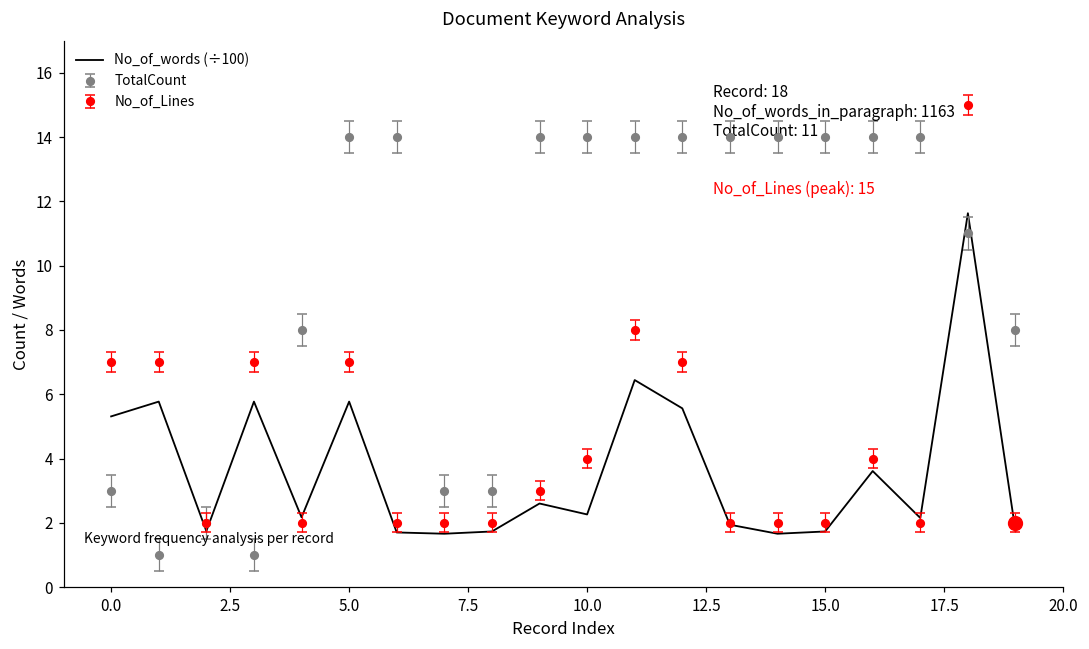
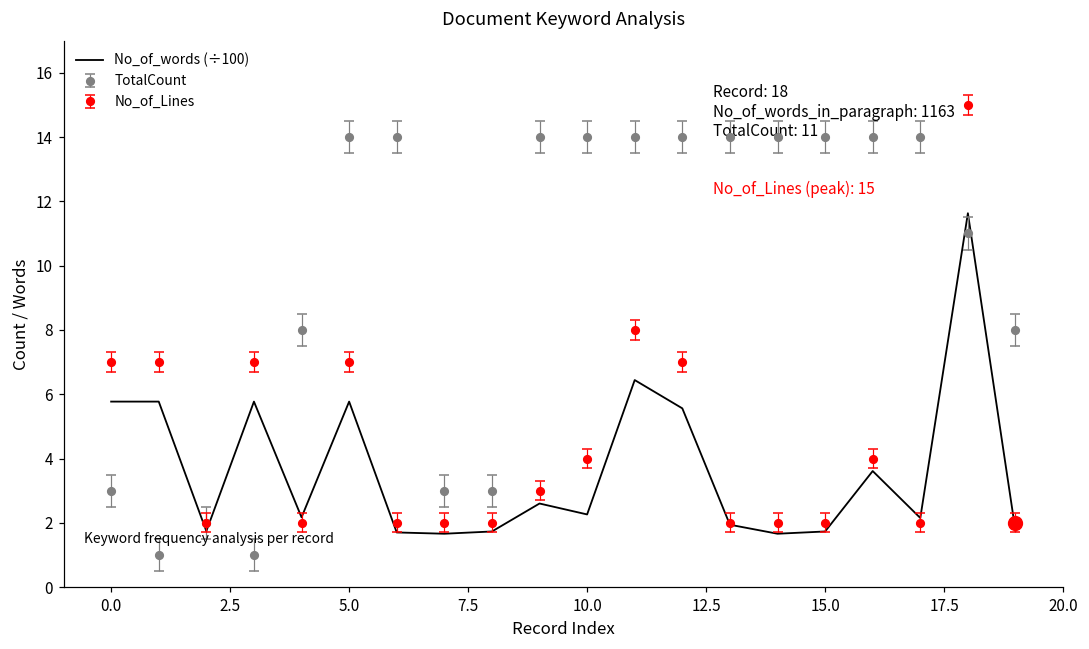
No_of_words (÷100), 0.0: 5.3 -> 5.8
